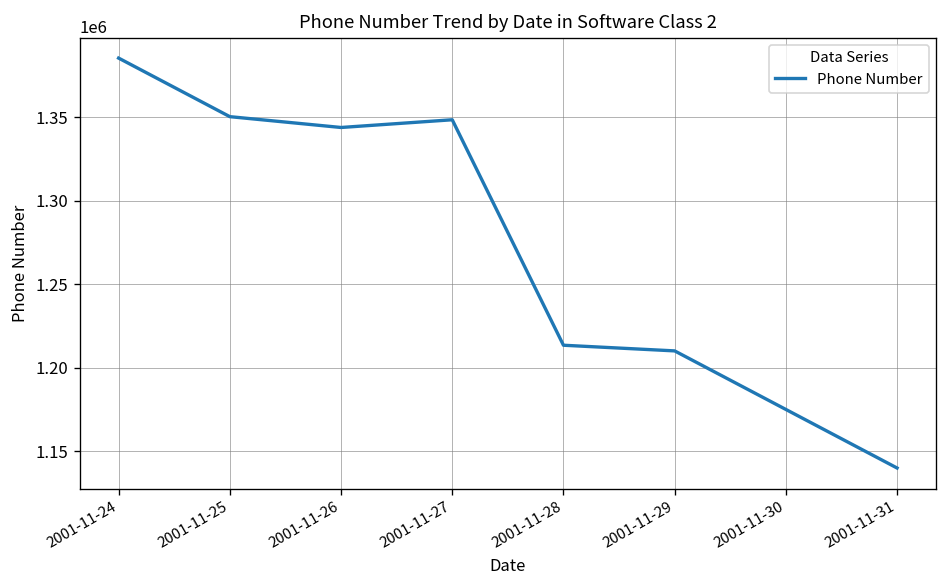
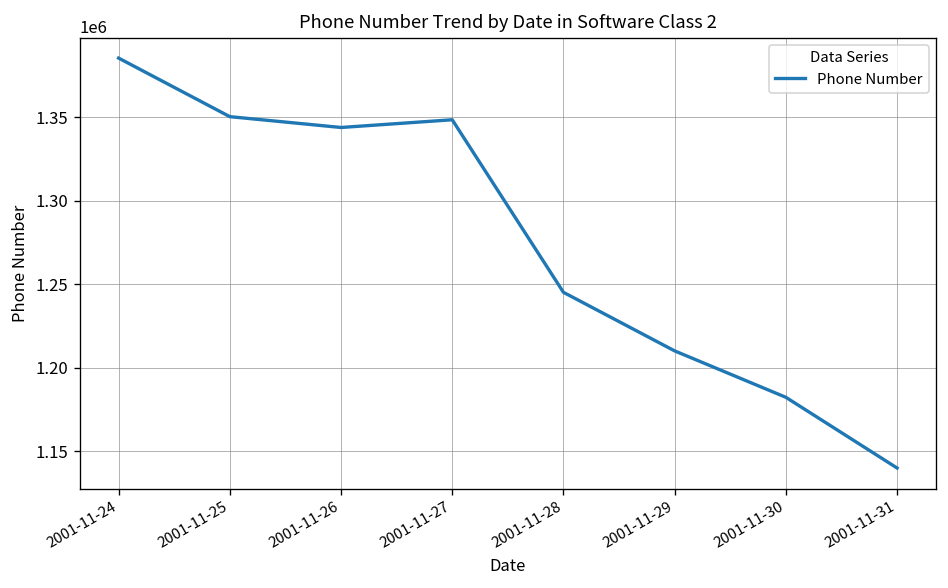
2001-11-28: 1213000 -> 1245000
2001-11-30: 1175000 -> 1182000
